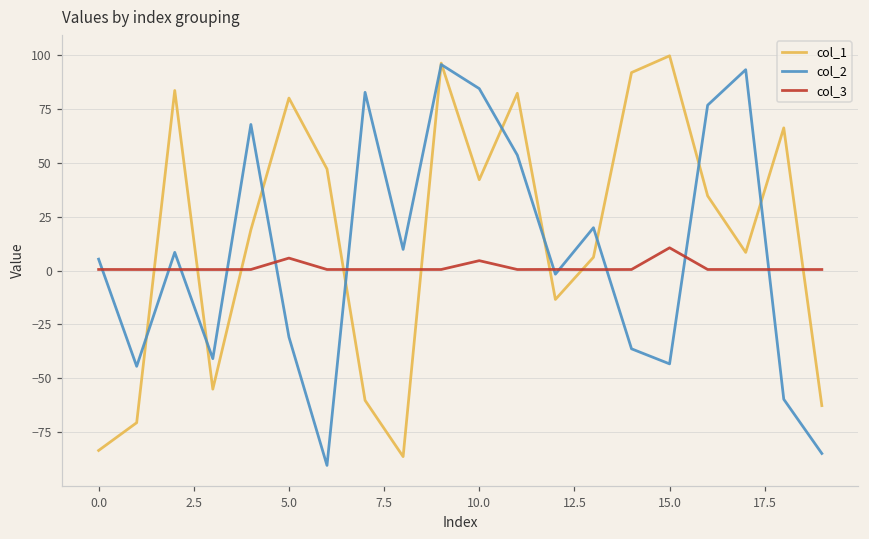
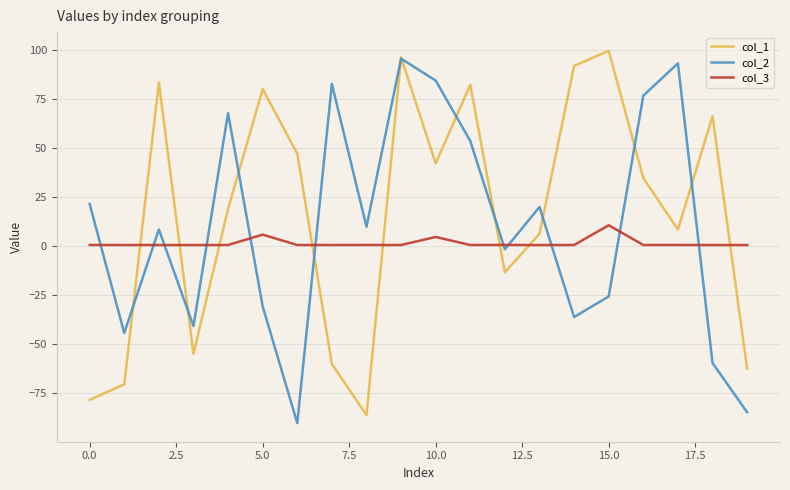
col_1, 0.0: -83 -> -79
col_2, 0.0: 5 -> 21
col_2, 15.0: -43 -> -26
